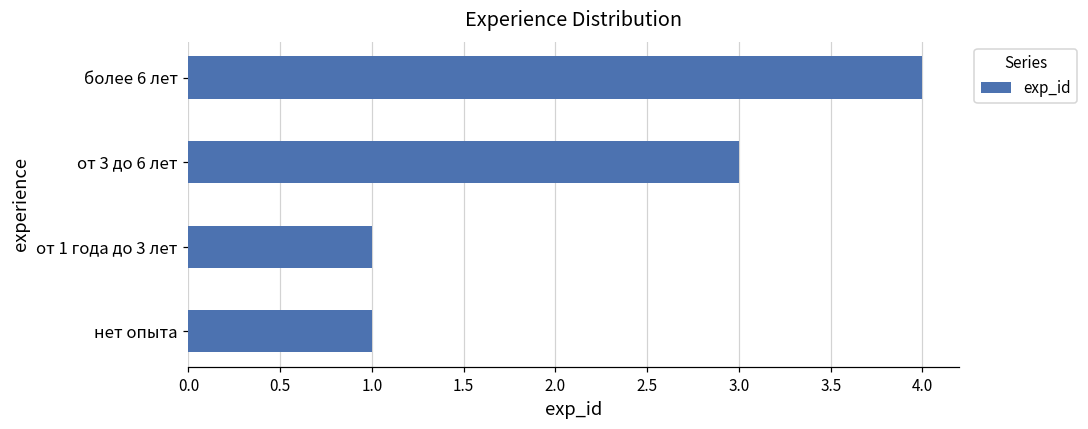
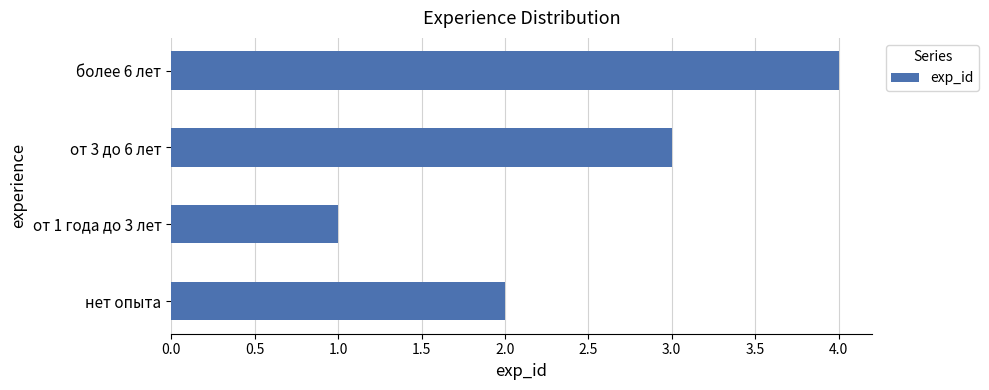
нет опыта: 1 -> 2
